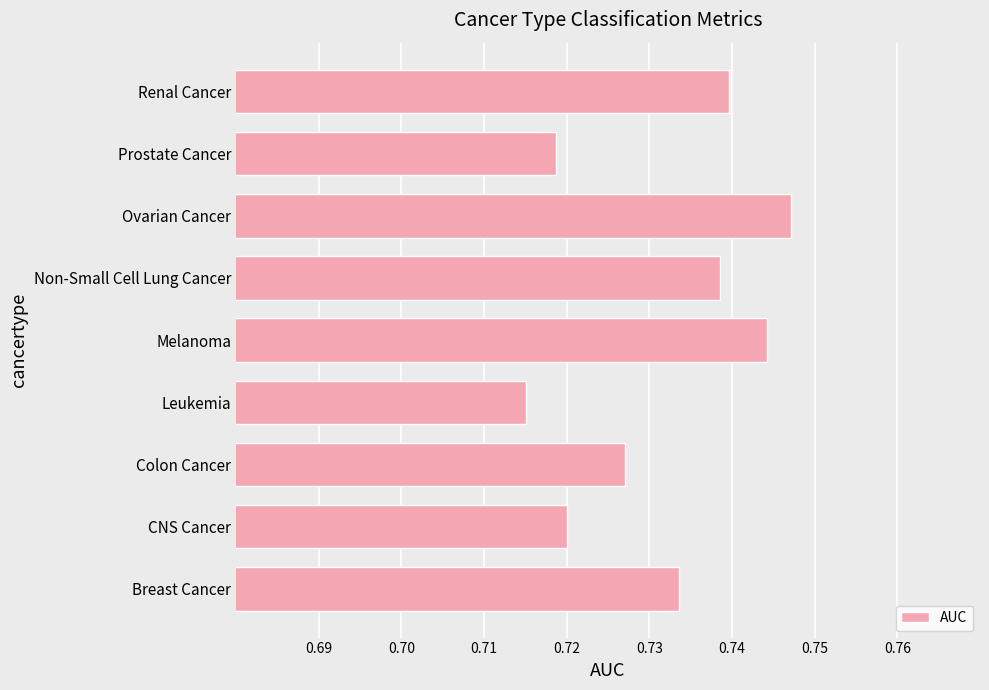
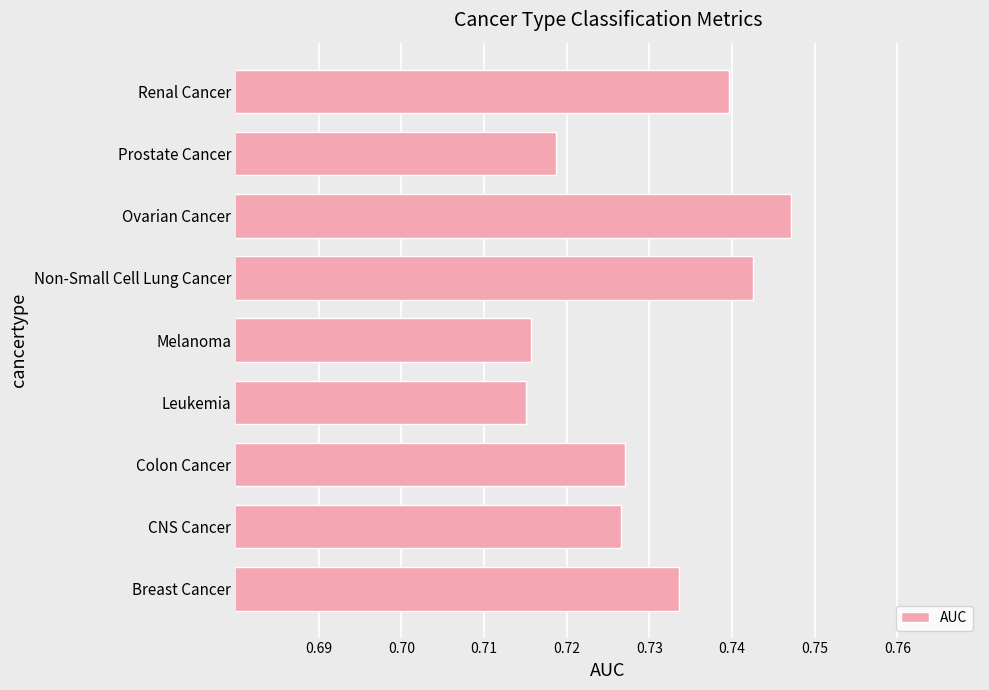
Non-Small Cell Lung Cancer: 0.739 -> 0.743
Melanoma: 0.744 -> 0.716
CNS Cancer: 0.720 -> 0.727
